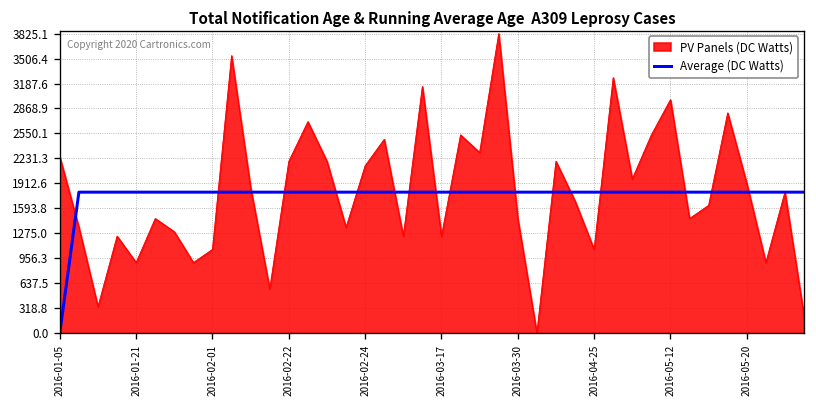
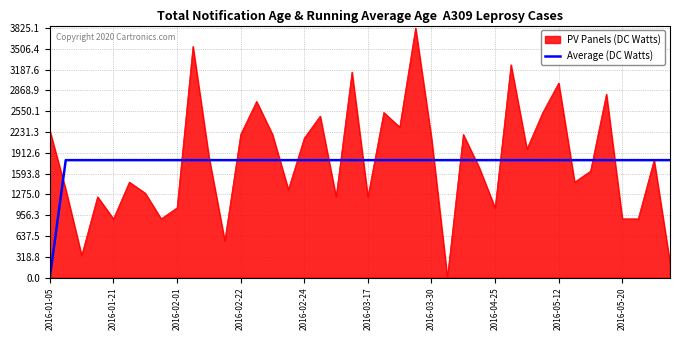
PV Panels (DC Watts), 2016-03-30: 1500 -> 2100
PV Panels (DC Watts), 2016-05-20: 1900 -> 900
